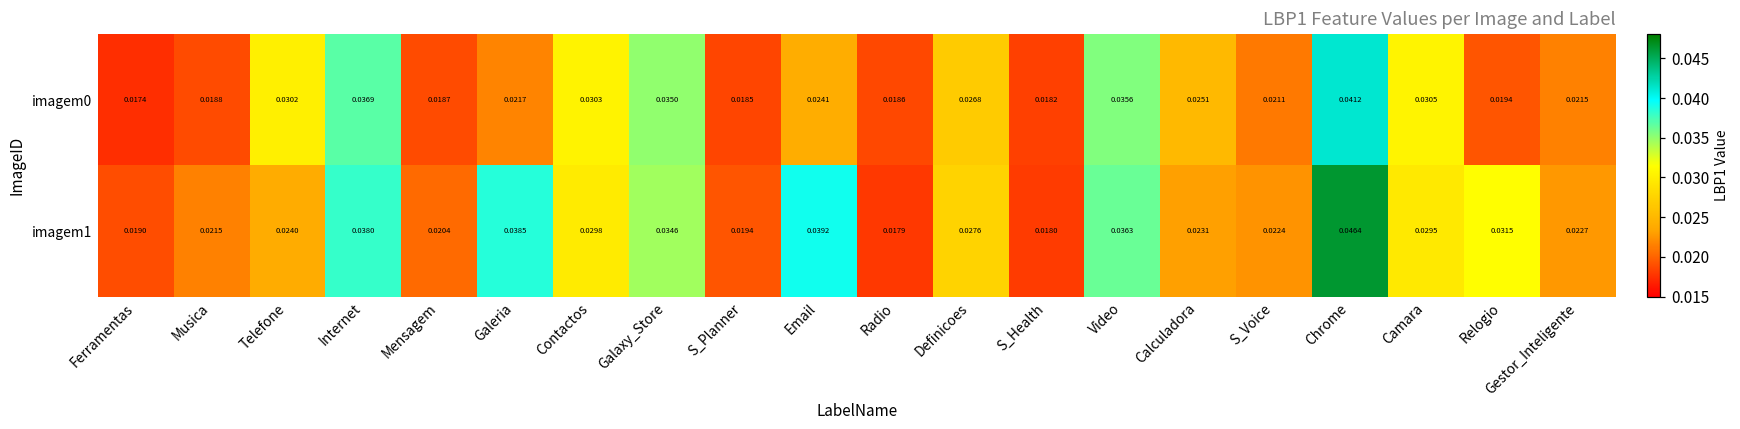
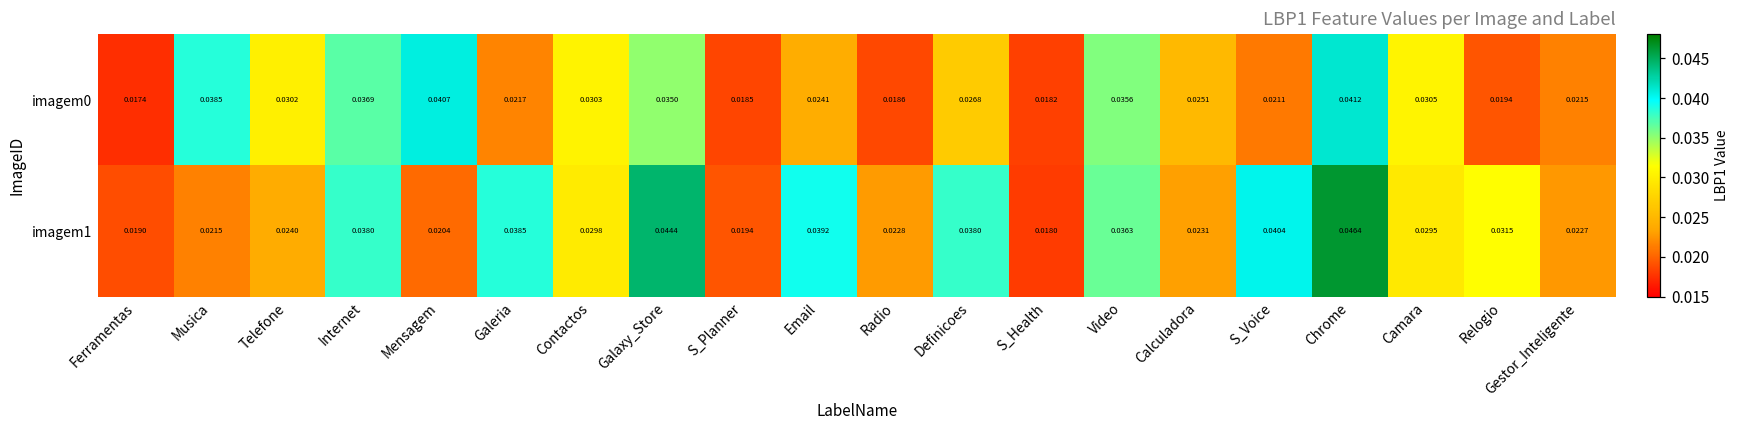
imagem0, Musica: 0.0188 -> 0.0385
imagem0, Mensagem: 0.0187 -> 0.0407
imagem1, Galaxy_Store: 0.0346 -> 0.0444
imagem1, Radio: 0.0179 -> 0.0228
imagem1, Definicoes: 0.0276 -> 0.0380
imagem1, S_Voice: 0.0224 -> 0.0404
